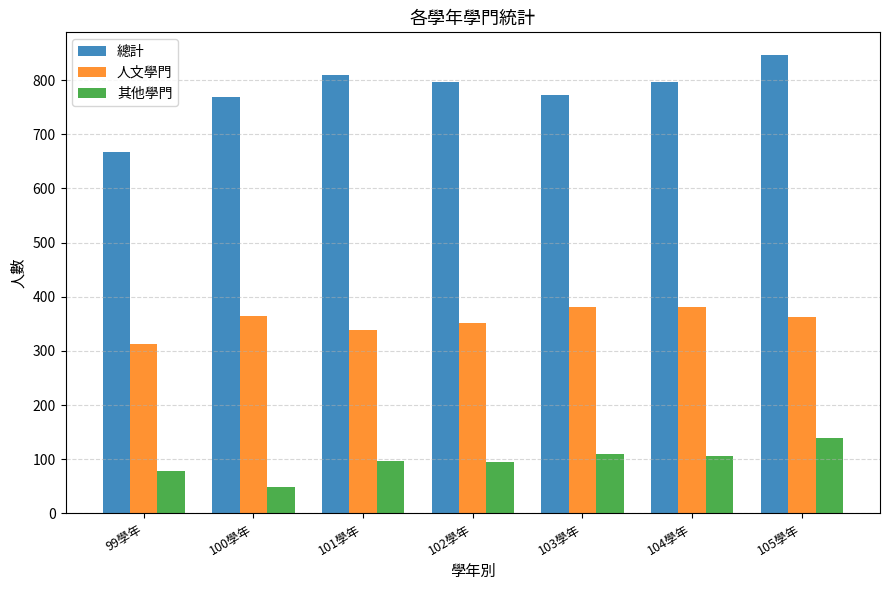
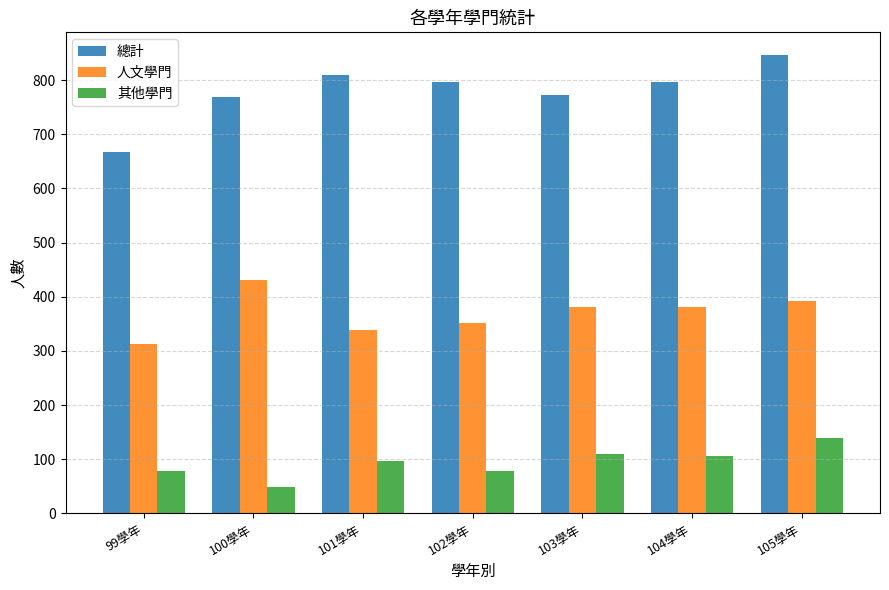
人文學門, 100學年: 370 -> 430
其他學門, 102學年: 100 -> 80
人文學門, 105學年: 360 -> 390
